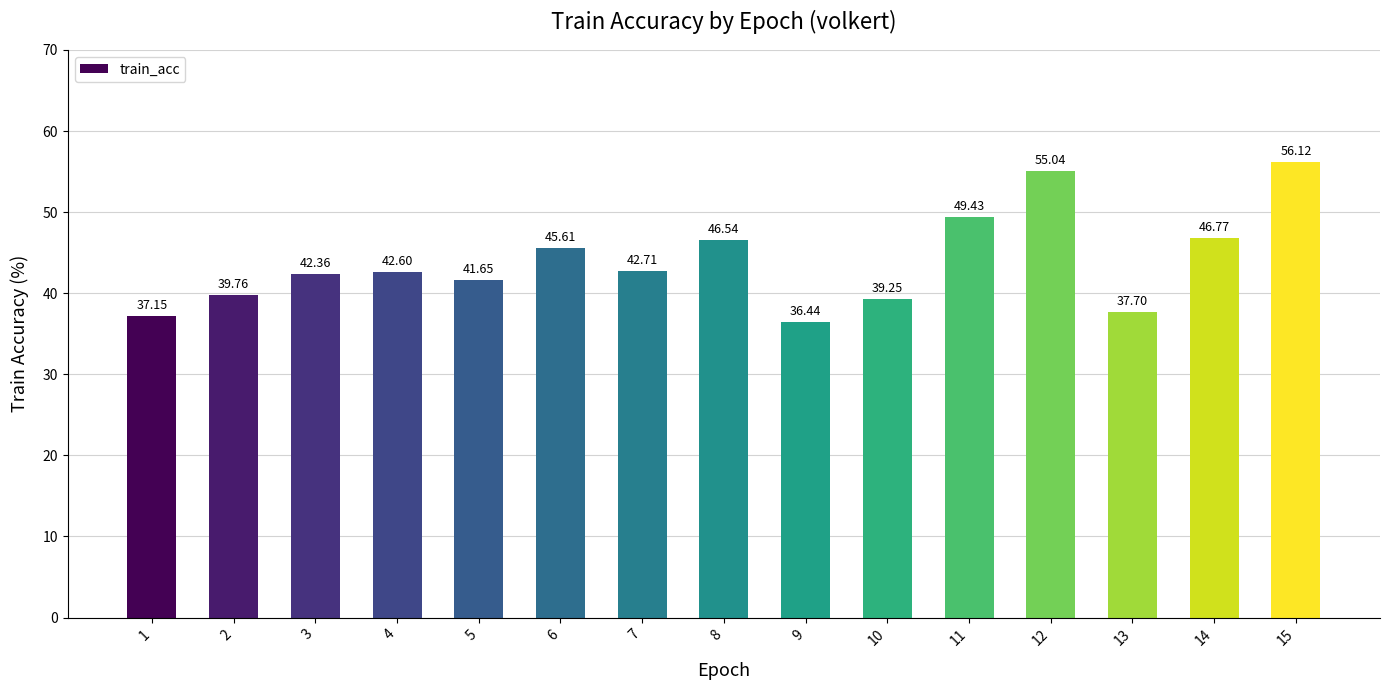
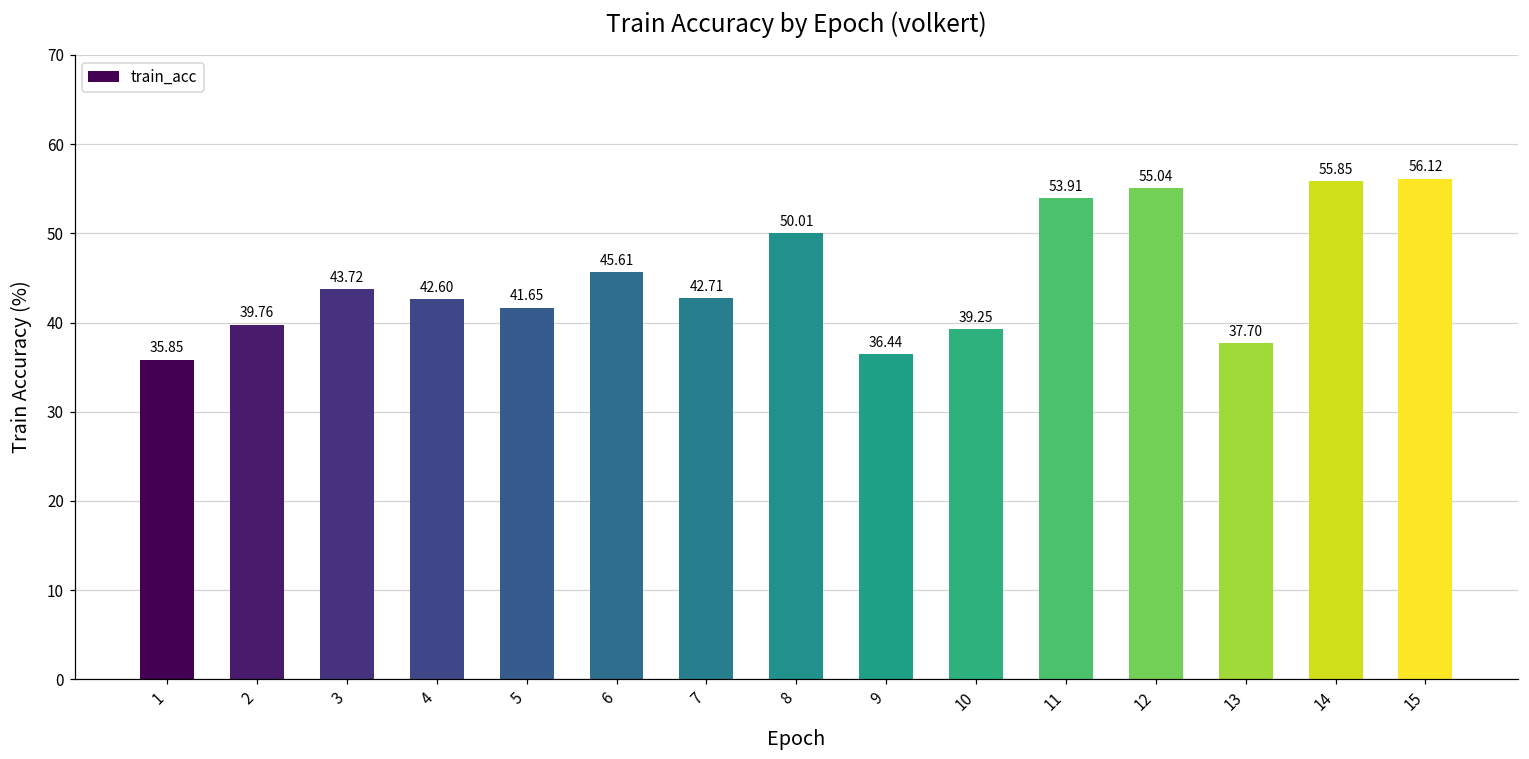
1: 37.15 -> 35.85
3: 42.36 -> 43.72
8: 46.54 -> 50.01
11: 49.43 -> 53.91
14: 46.77 -> 55.85
